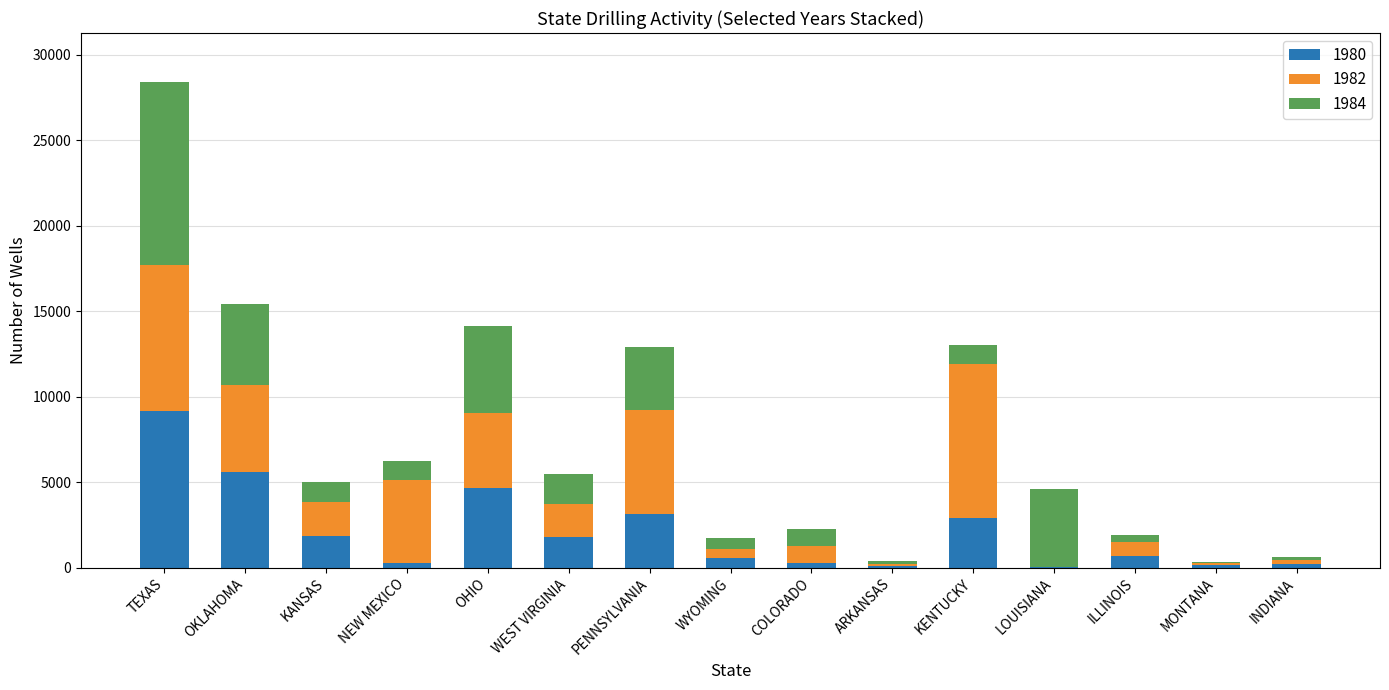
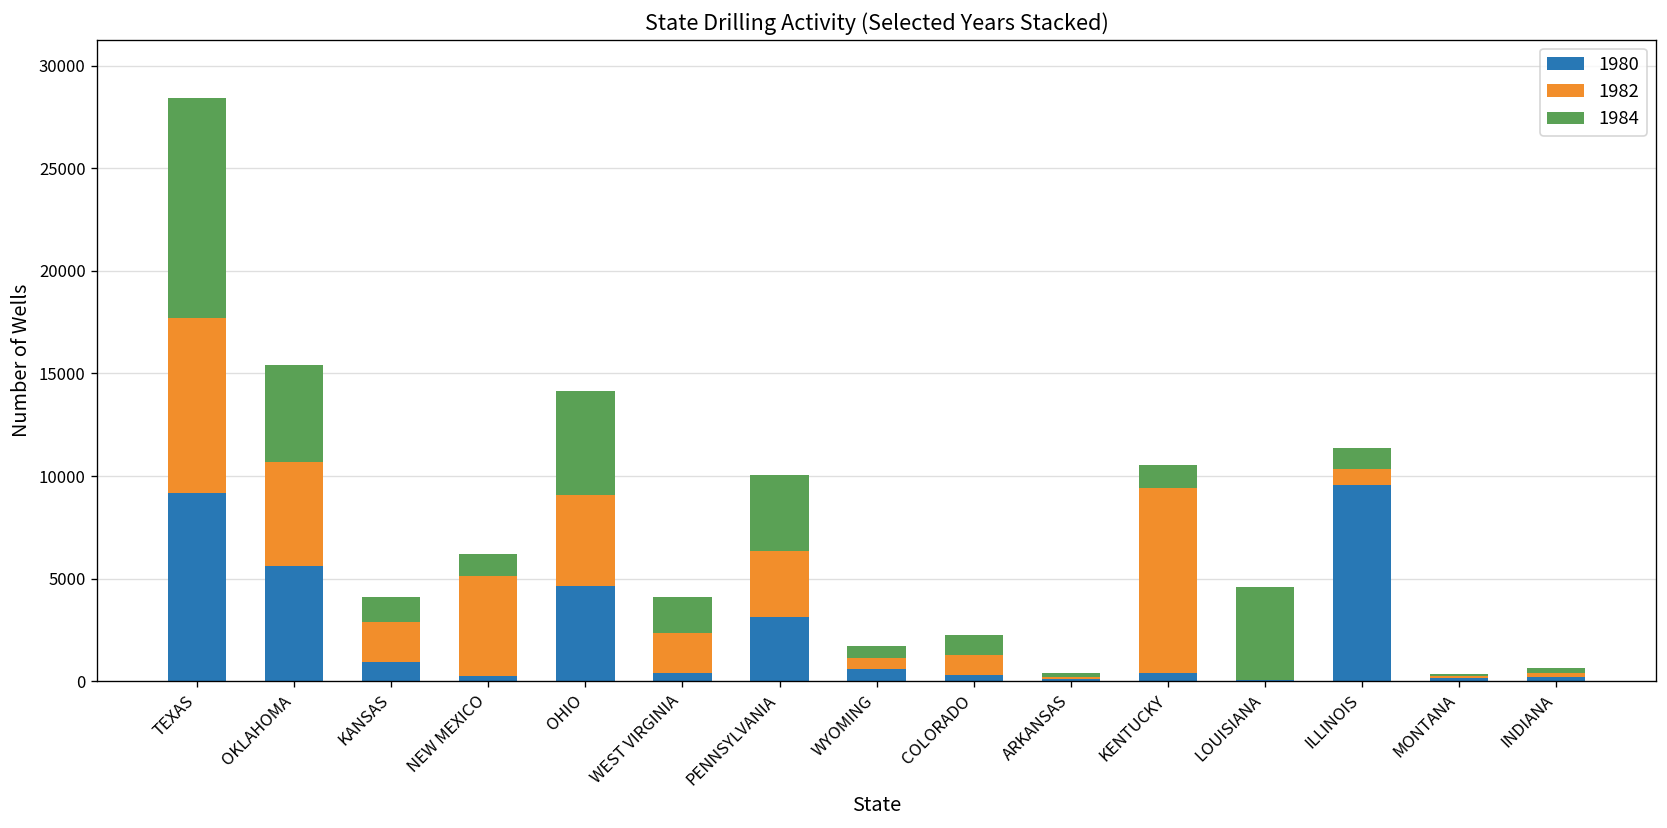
1980, KANSAS: 1800 -> 900
1980, WEST VIRGINIA: 1800 -> 400
1982, PENNSYLVANIA: 6100 -> 3200
1980, KENTUCKY: 2900 -> 400
1980, ILLINOIS: 700 -> 9600
1984, ILLINOIS: 400 -> 1000
